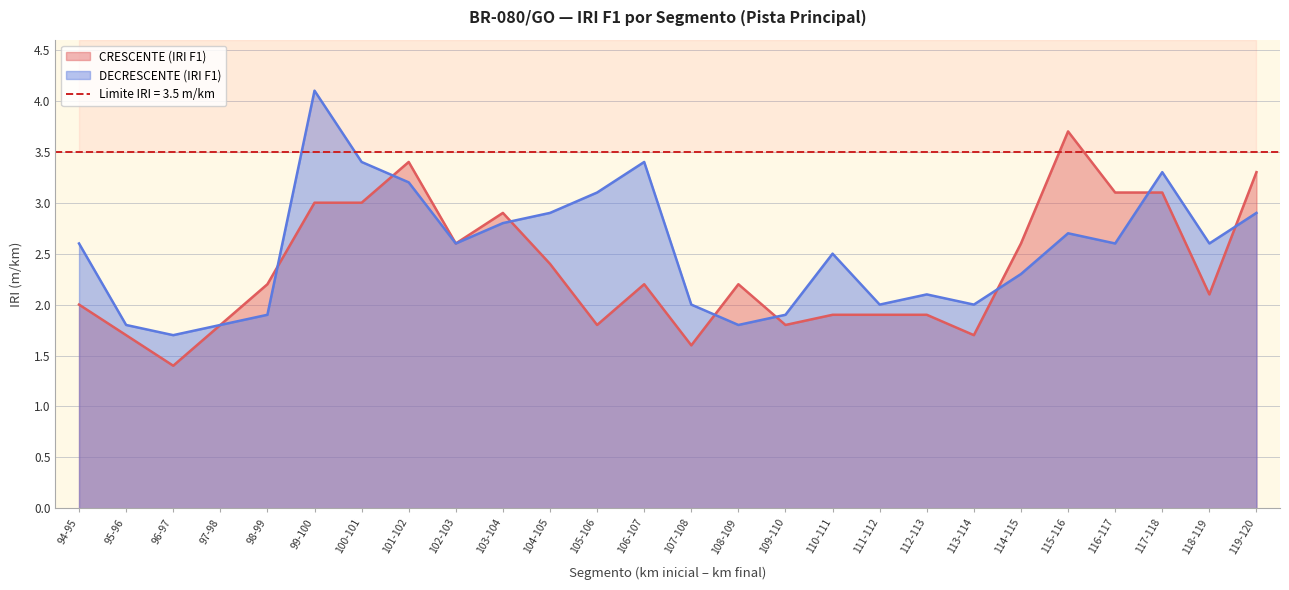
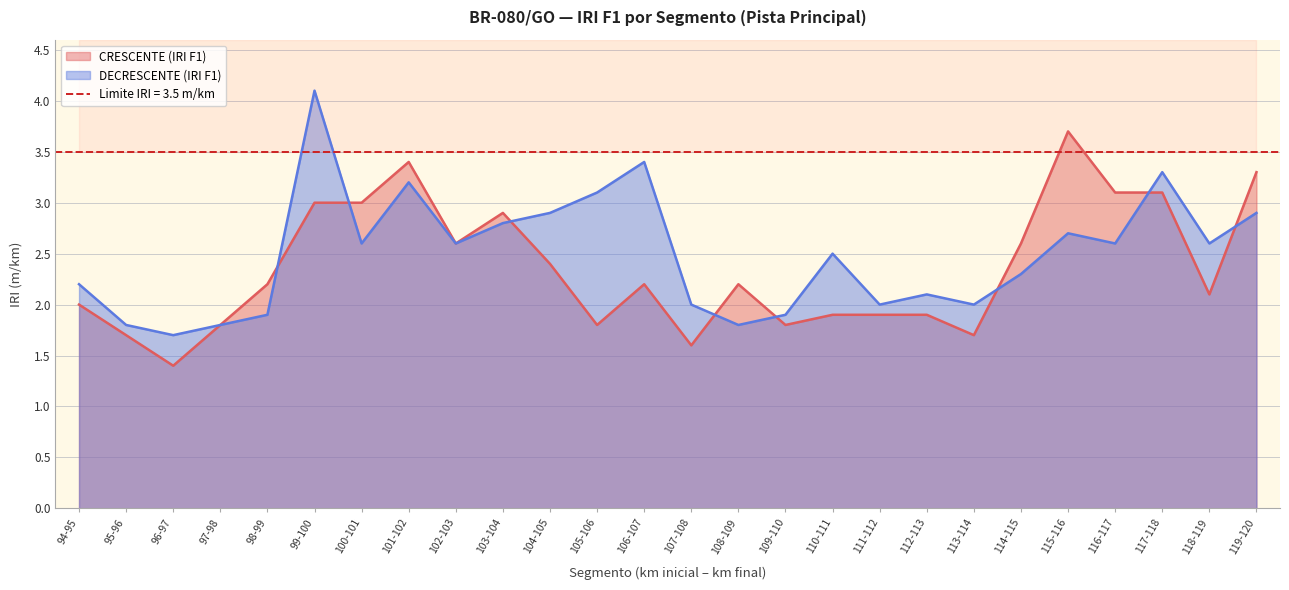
DECRESCENTE (IRI F1), 94-95: 2.6 -> 2.2
DECRESCENTE (IRI F1), 100-101: 3.4 -> 2.6
